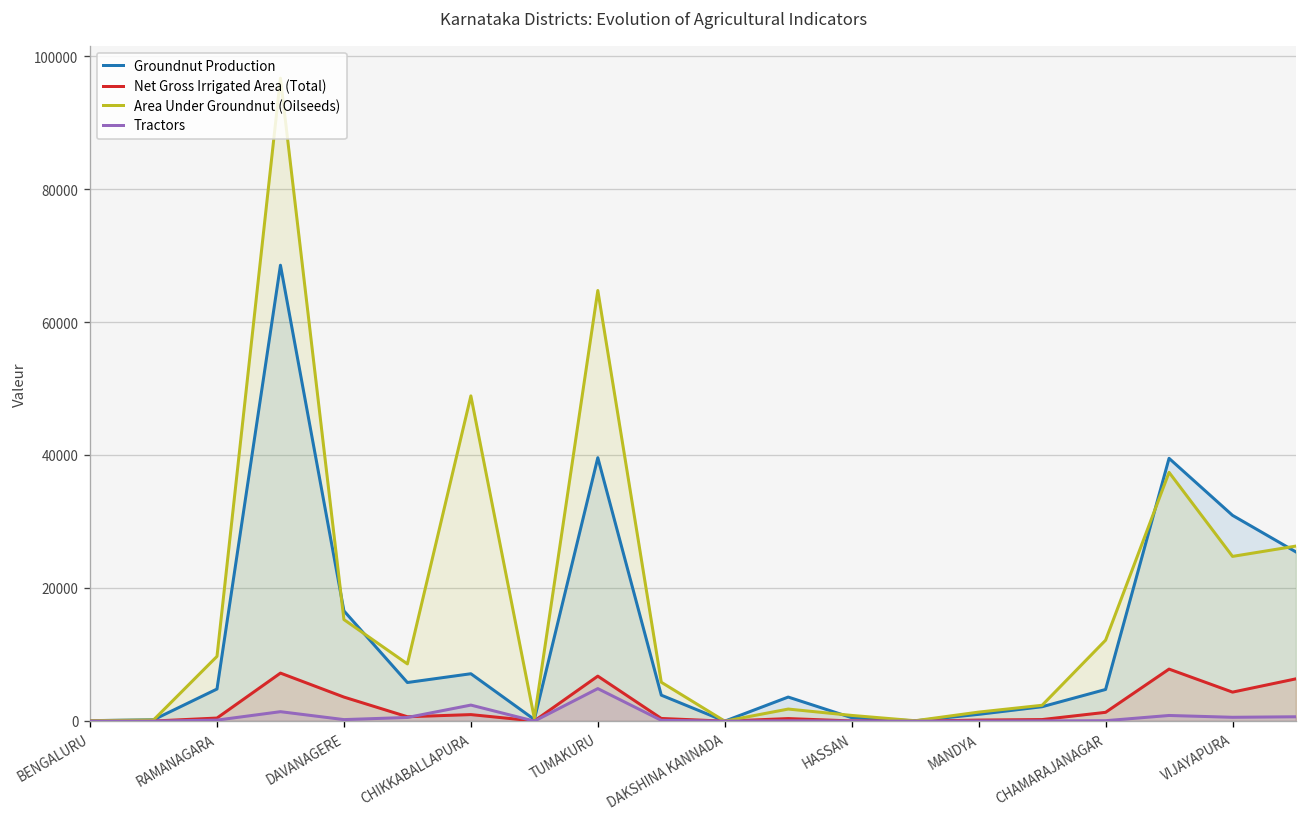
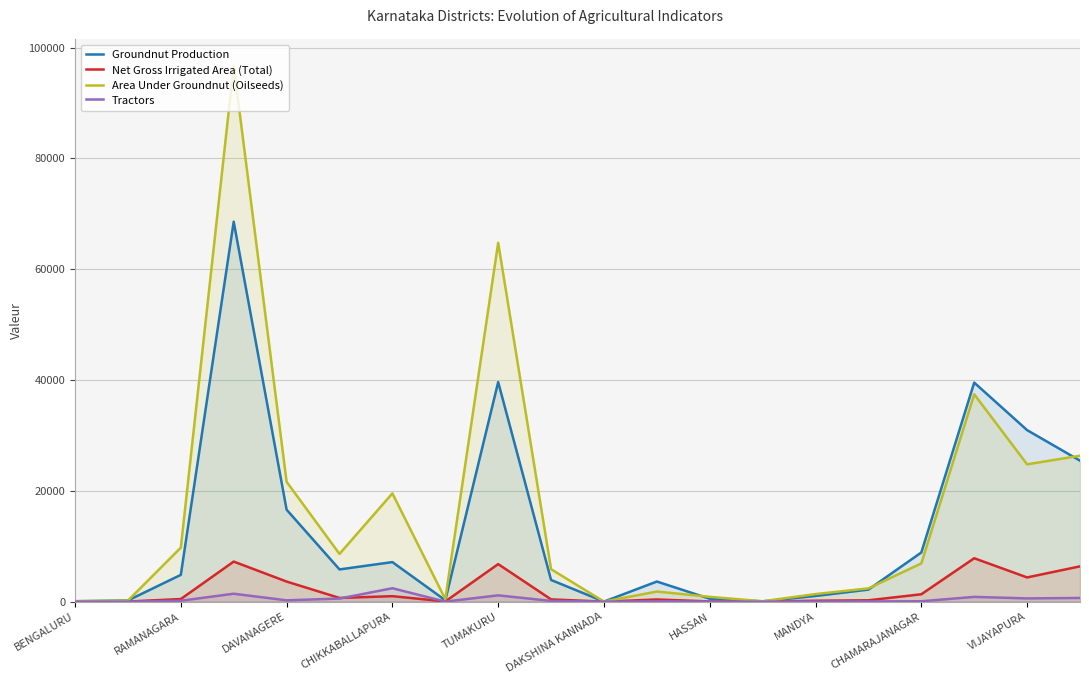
Area Under Groundnut (Oilseeds), DAVANAGERE: 15000 -> 22000
Area Under Groundnut (Oilseeds), CHIKKABALLAPURA: 49000 -> 20000
Tractors, TUMAKURU: 5000 -> 1000
Groundnut Production, CHAMARAJANAGAR: 5000 -> 9000
Area Under Groundnut (Oilseeds), CHAMARAJANAGAR: 12000 -> 7000
